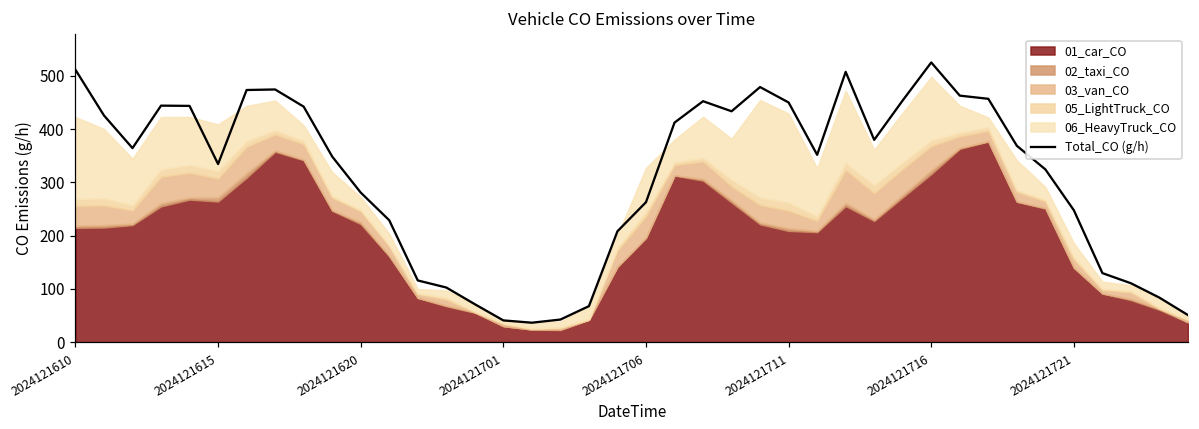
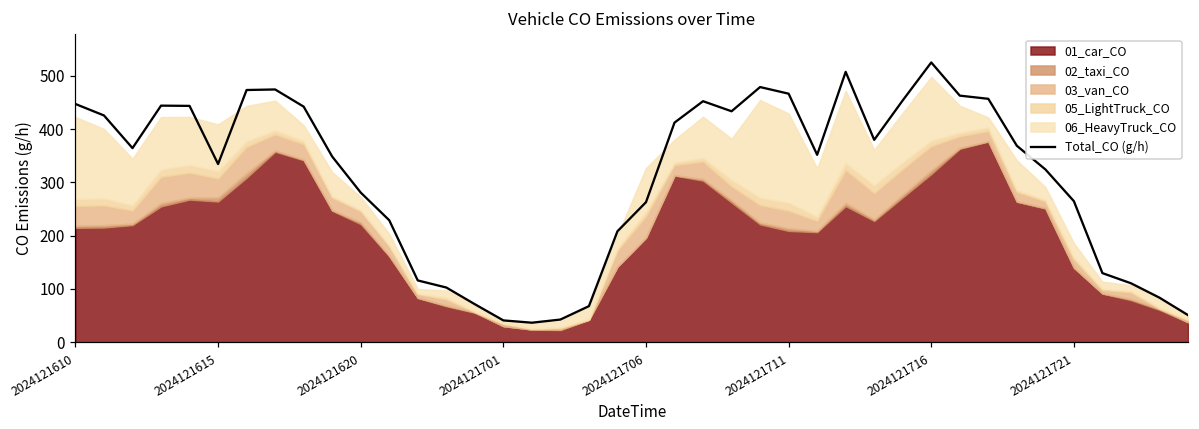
Total_CO (g/h), 2024121610: 510 -> 450
Total_CO (g/h), 2024121711: 450 -> 470
Total_CO (g/h), 2024121721: 250 -> 260
